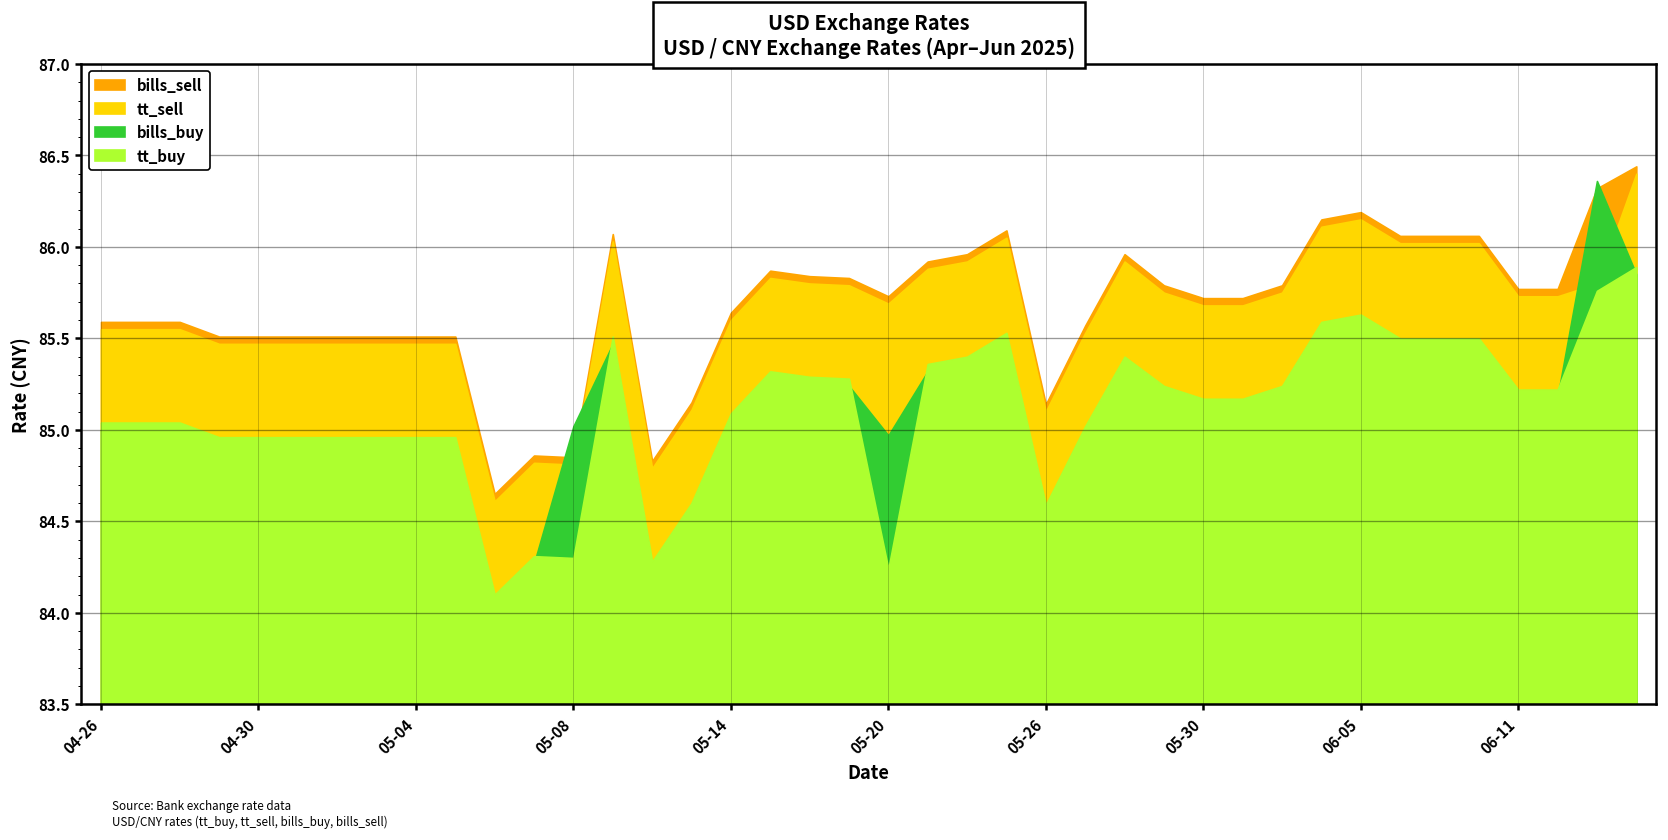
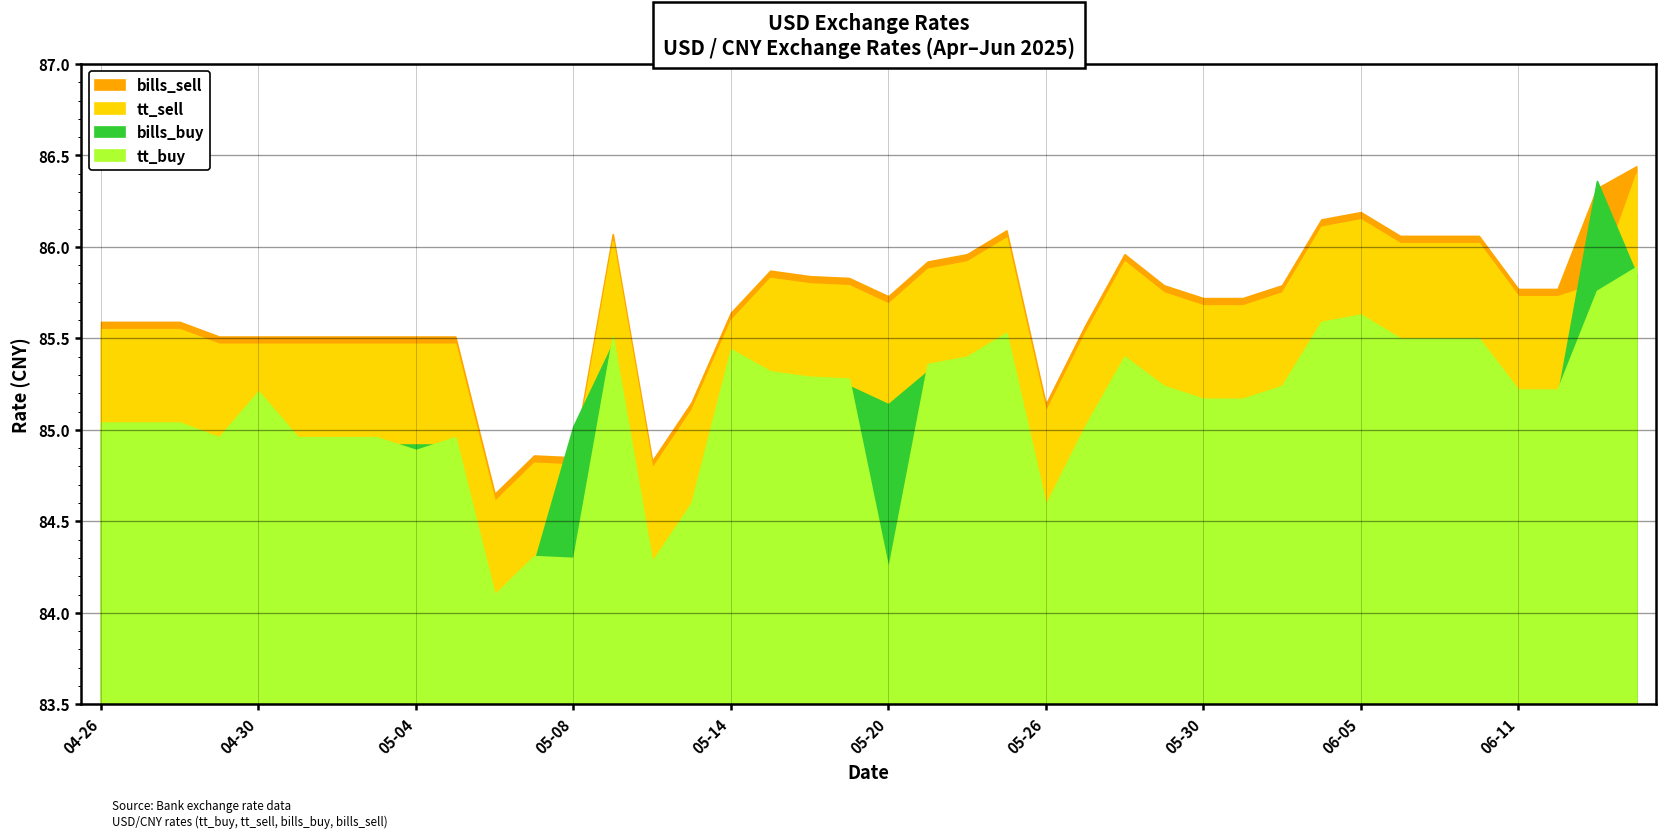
tt_buy, 04-30: 84.96 -> 85.21
tt_buy, 05-04: 84.96 -> 84.89
tt_buy, 05-14: 85.09 -> 85.44
bills_buy, 05-20: 84.97 -> 85.14
